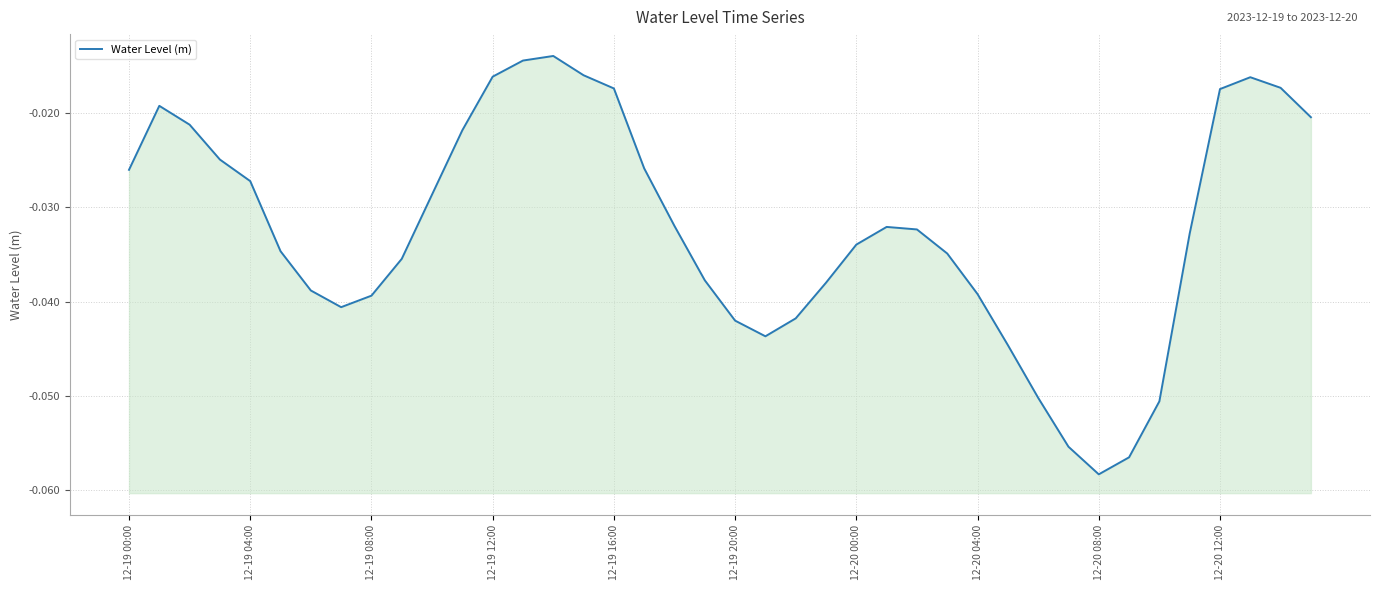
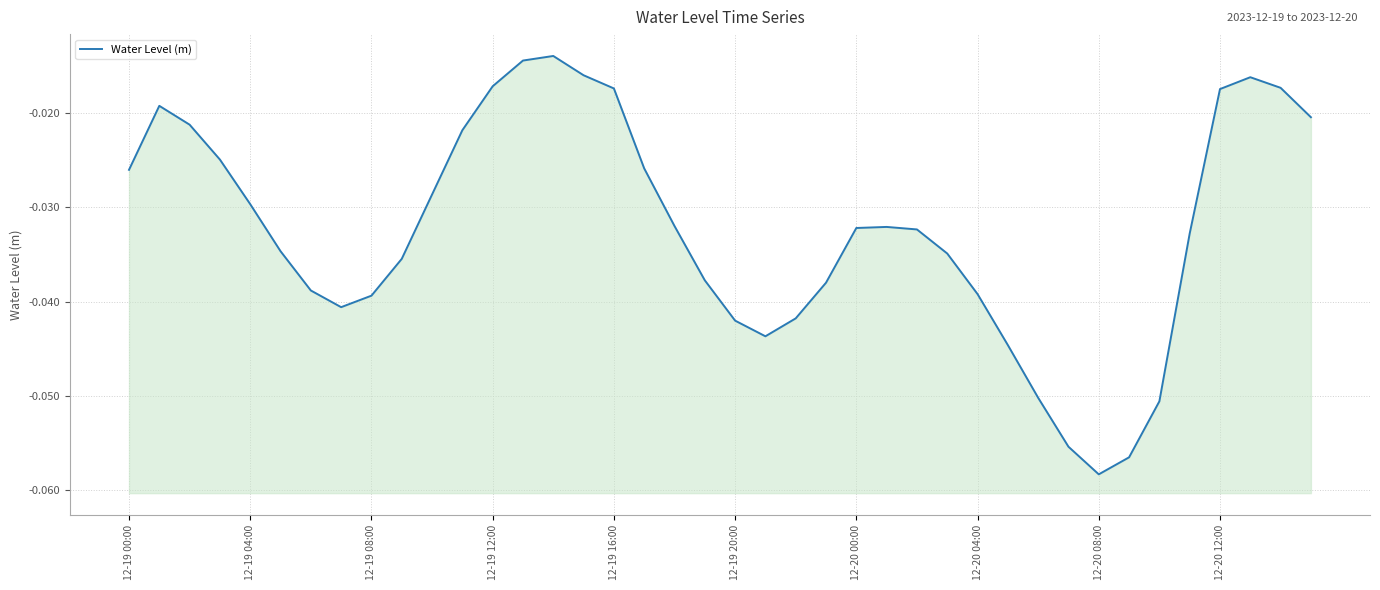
12-19 04:00: -0.027 -> -0.030
12-19 12:00: -0.016 -> -0.017
12-20 00:00: -0.034 -> -0.032
